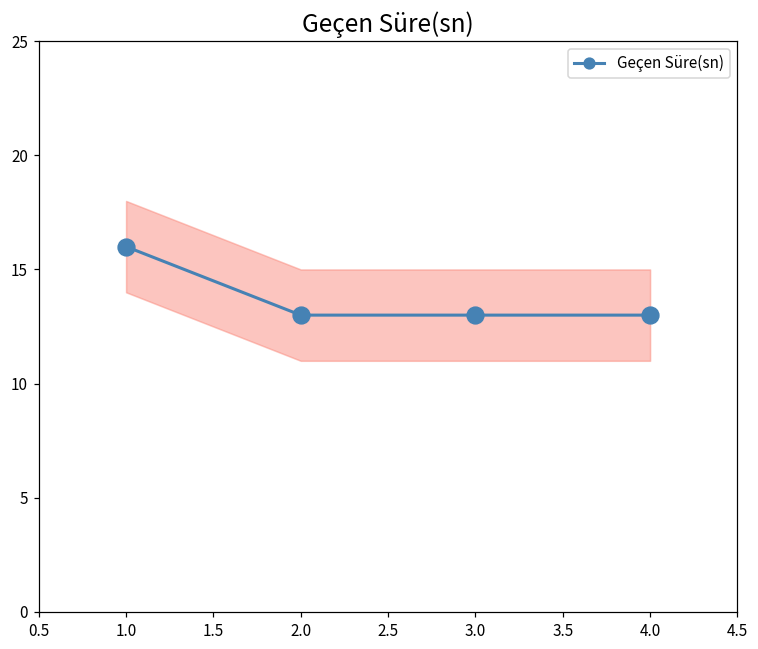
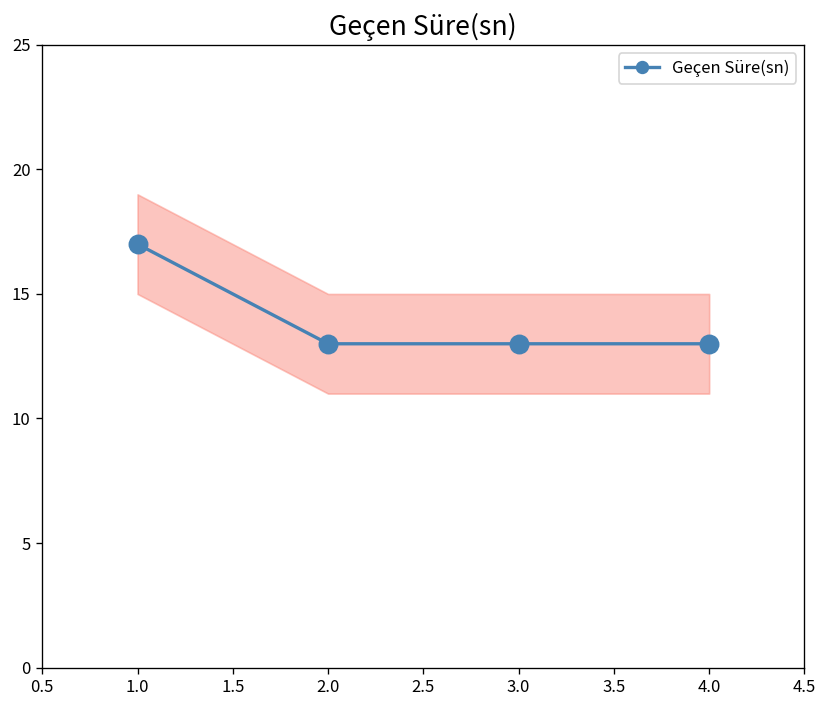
Geçen Süre(sn), 1.0: 16 -> 17
